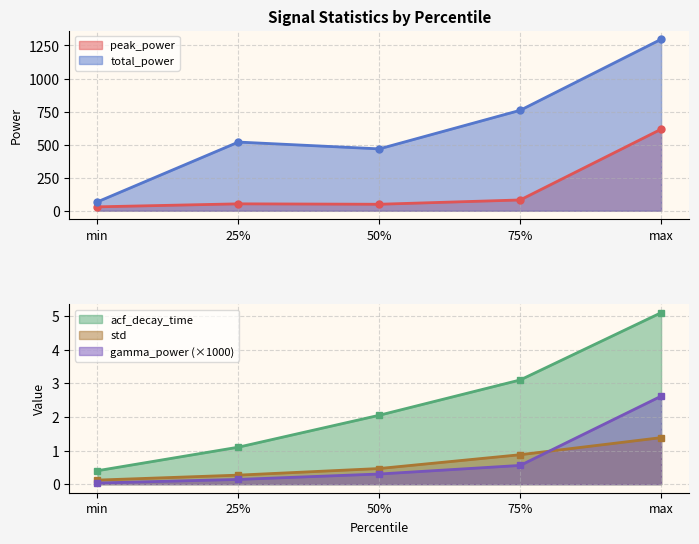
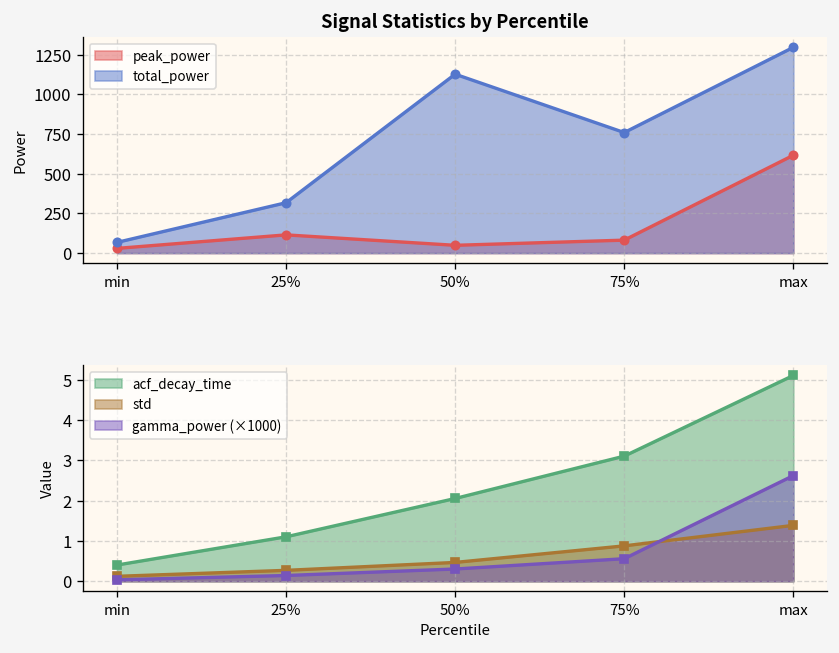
Signal Statistics by Percentile, peak_power, 25%: 50 -> 110
Signal Statistics by Percentile, total_power, 25%: 520 -> 320
Signal Statistics by Percentile, total_power, 50%: 470 -> 1130
